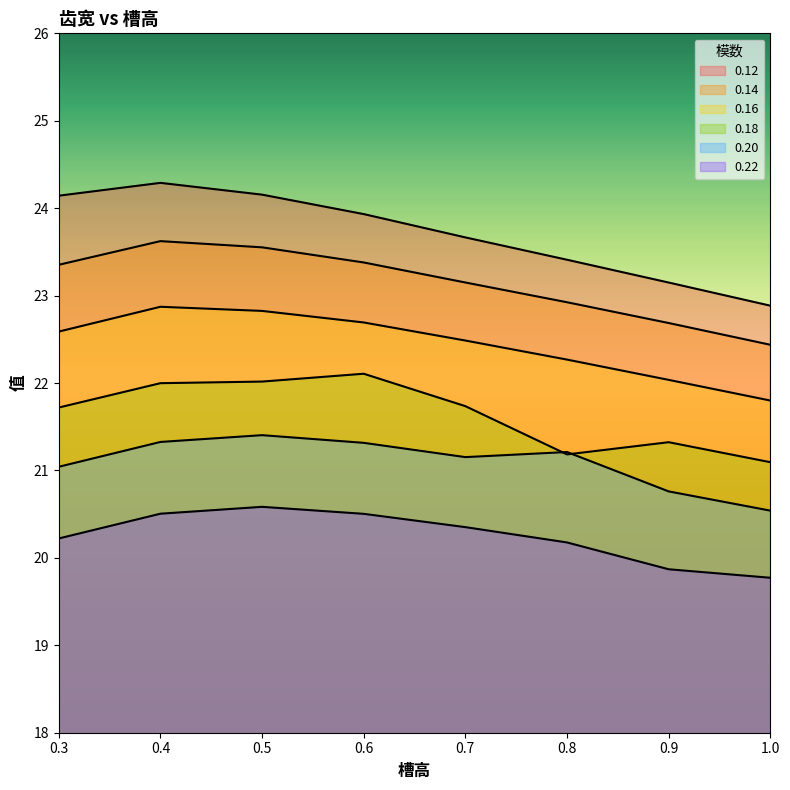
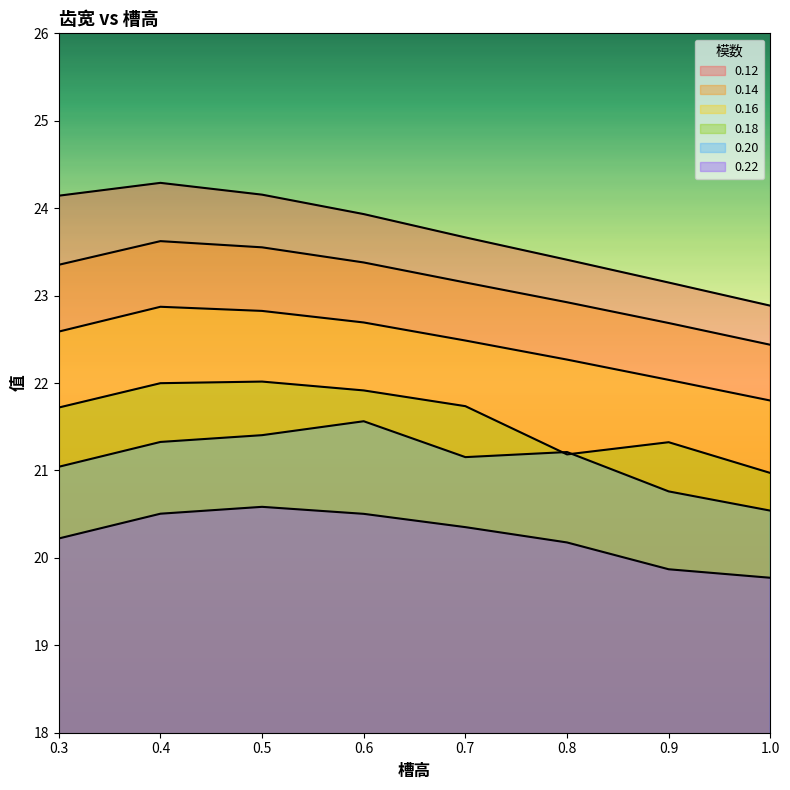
0.18, 0.6: 22.1 -> 21.9
0.20, 0.6: 21.3 -> 21.6
0.18, 1.0: 21.1 -> 21.0
